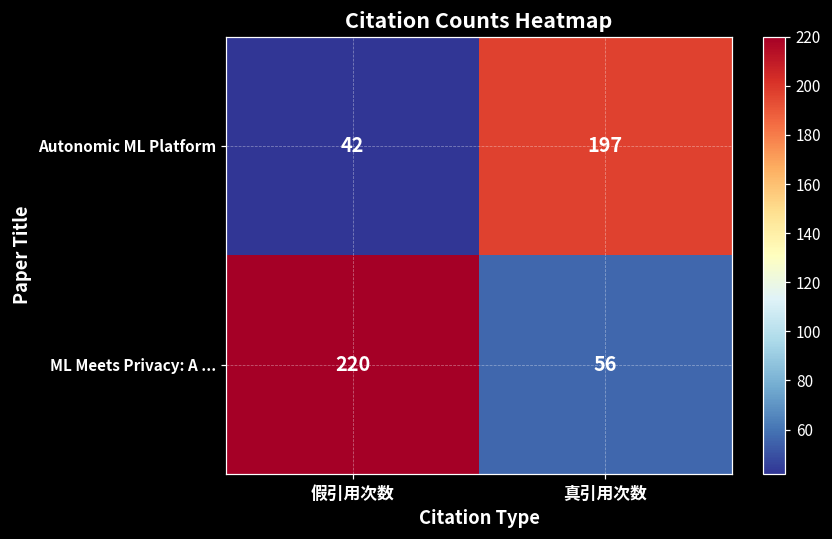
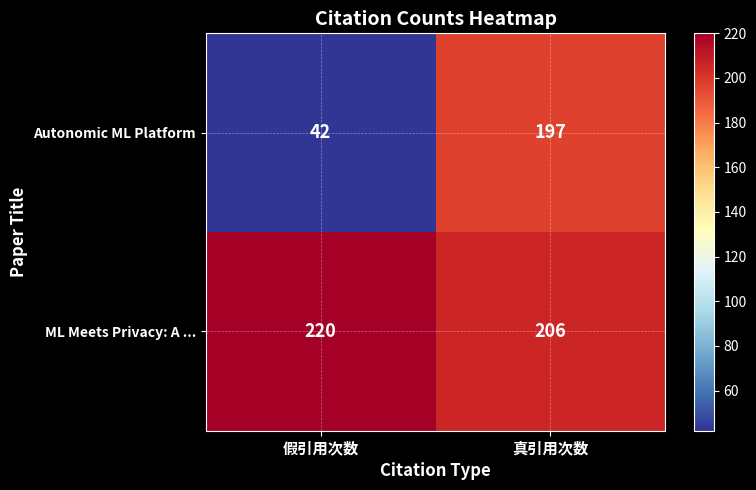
ML Meets Privacy: A ..., 真引用次数: 56 -> 206
